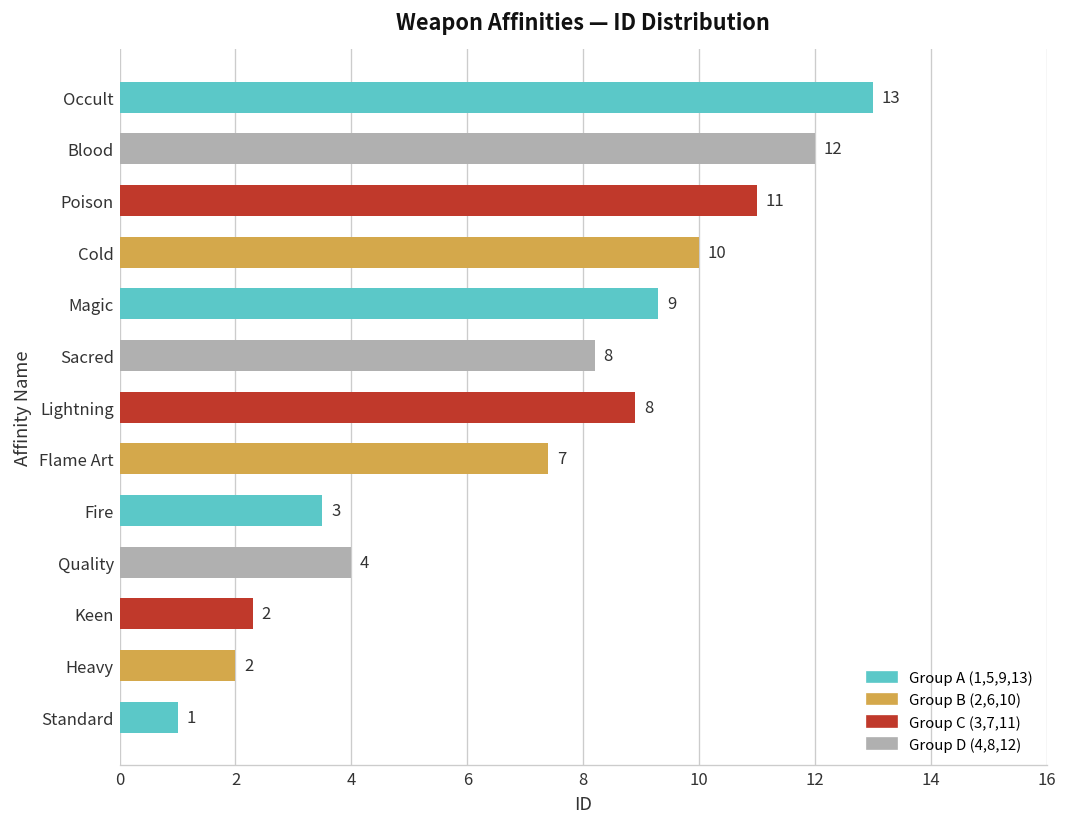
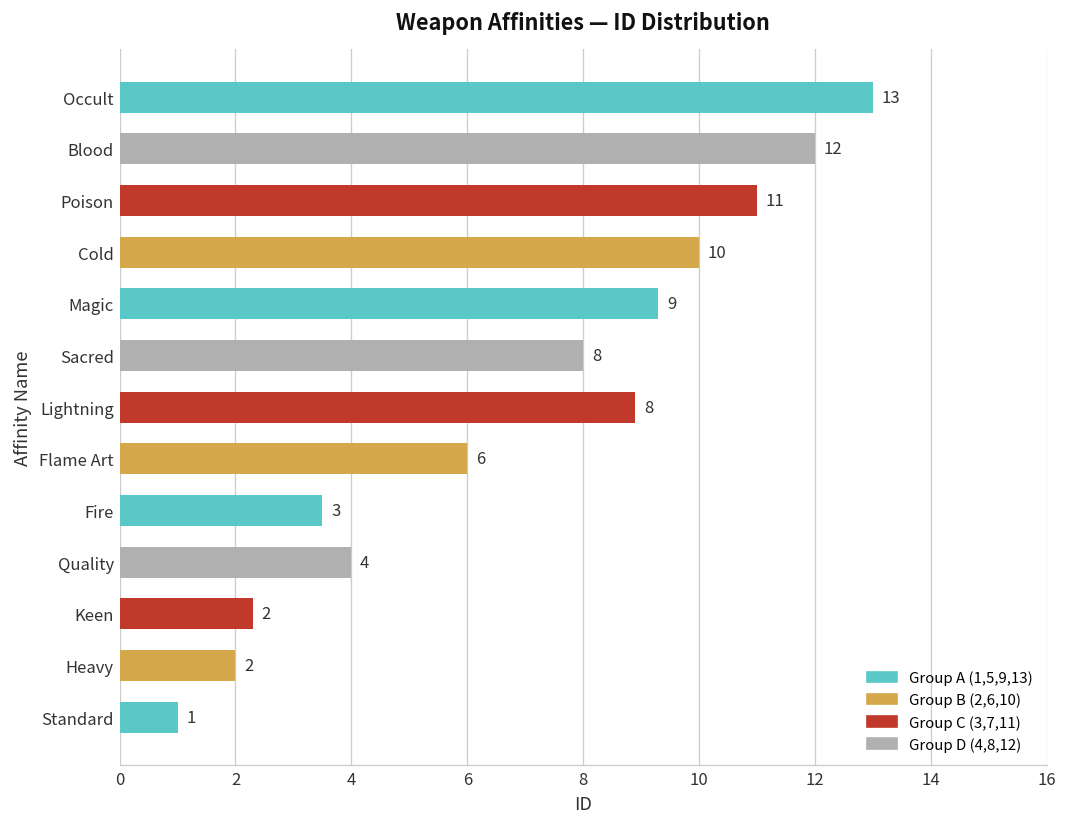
Sacred: 8.2 -> 8.0
Flame Art: 7 -> 6
